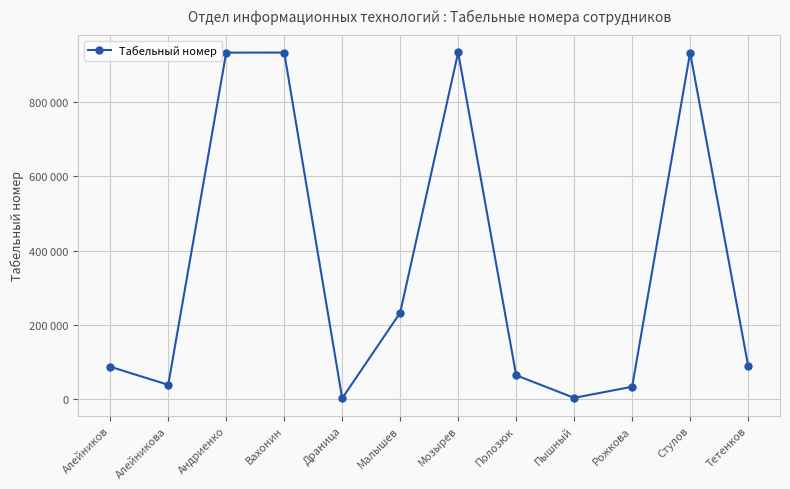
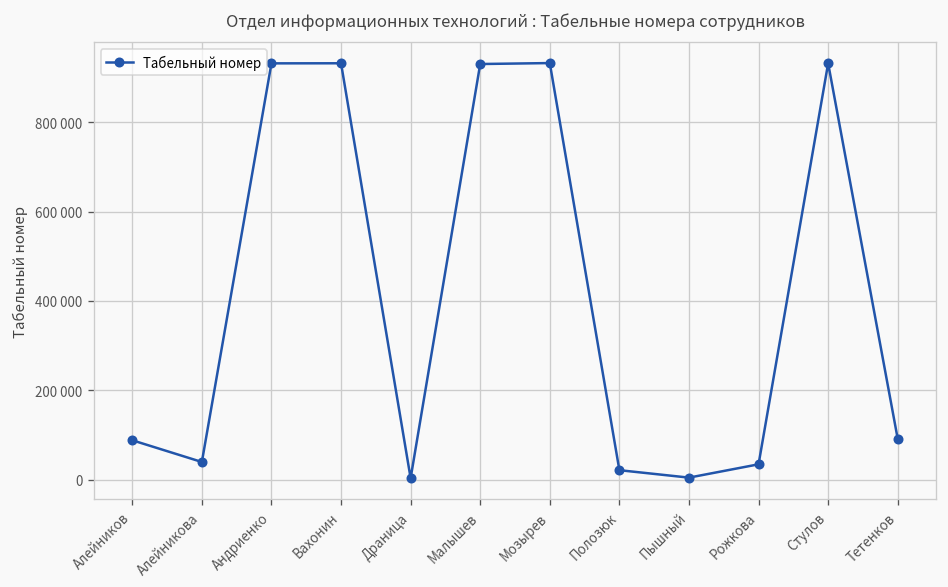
Малышев: 230000 -> 930000
Полозюк: 70000 -> 20000
